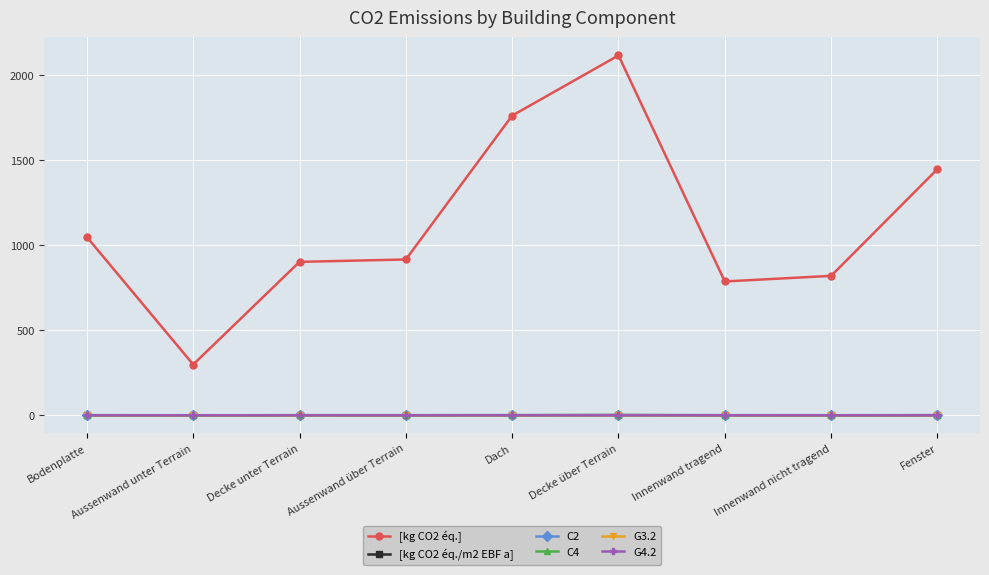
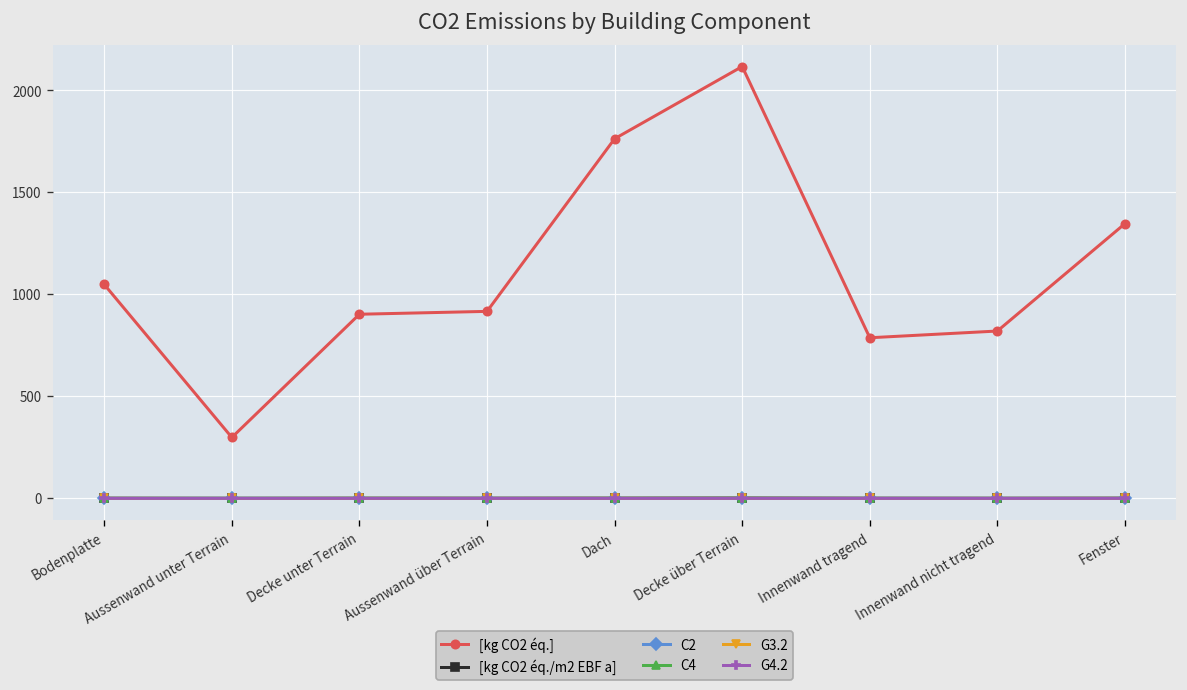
[kg CO2 éq.], Fenster: 1450 -> 1350
